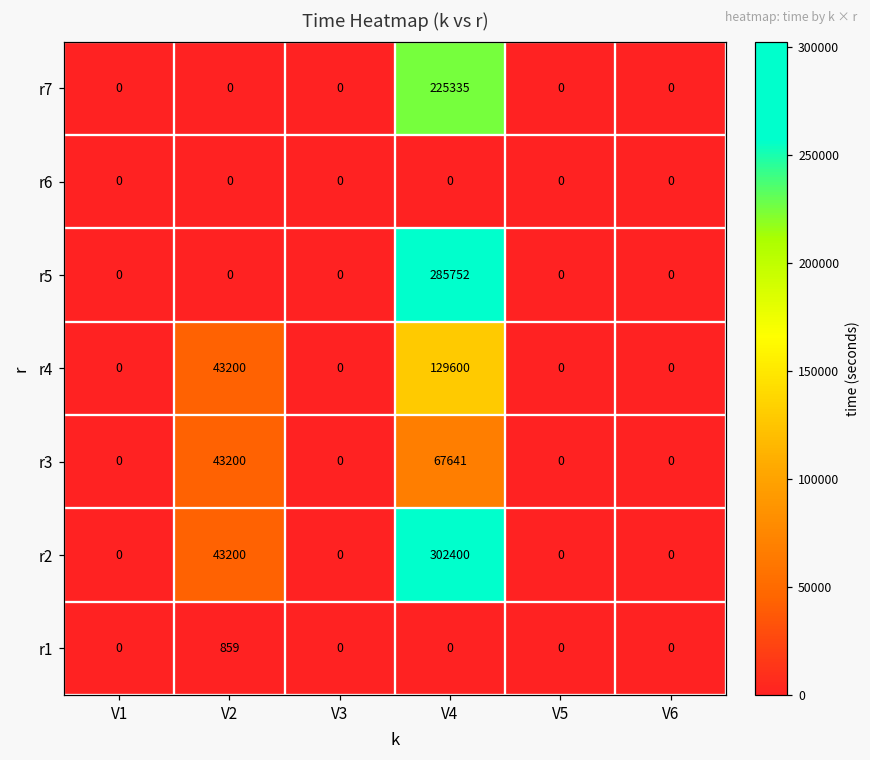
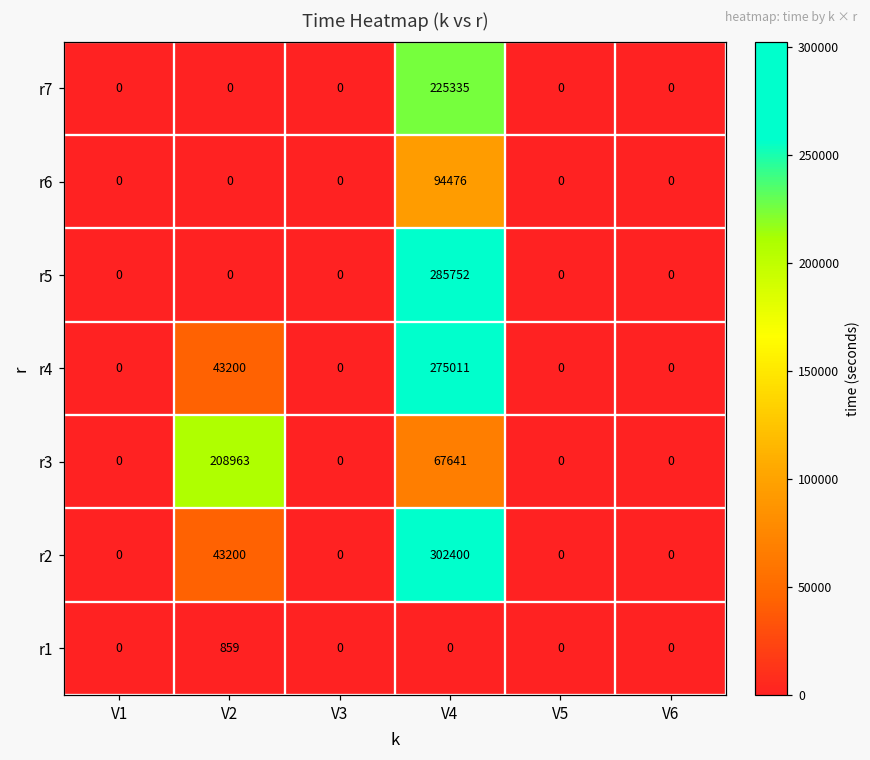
r6, V4: 0 -> 94476
r4, V4: 129600 -> 275011
r3, V2: 43200 -> 208963
